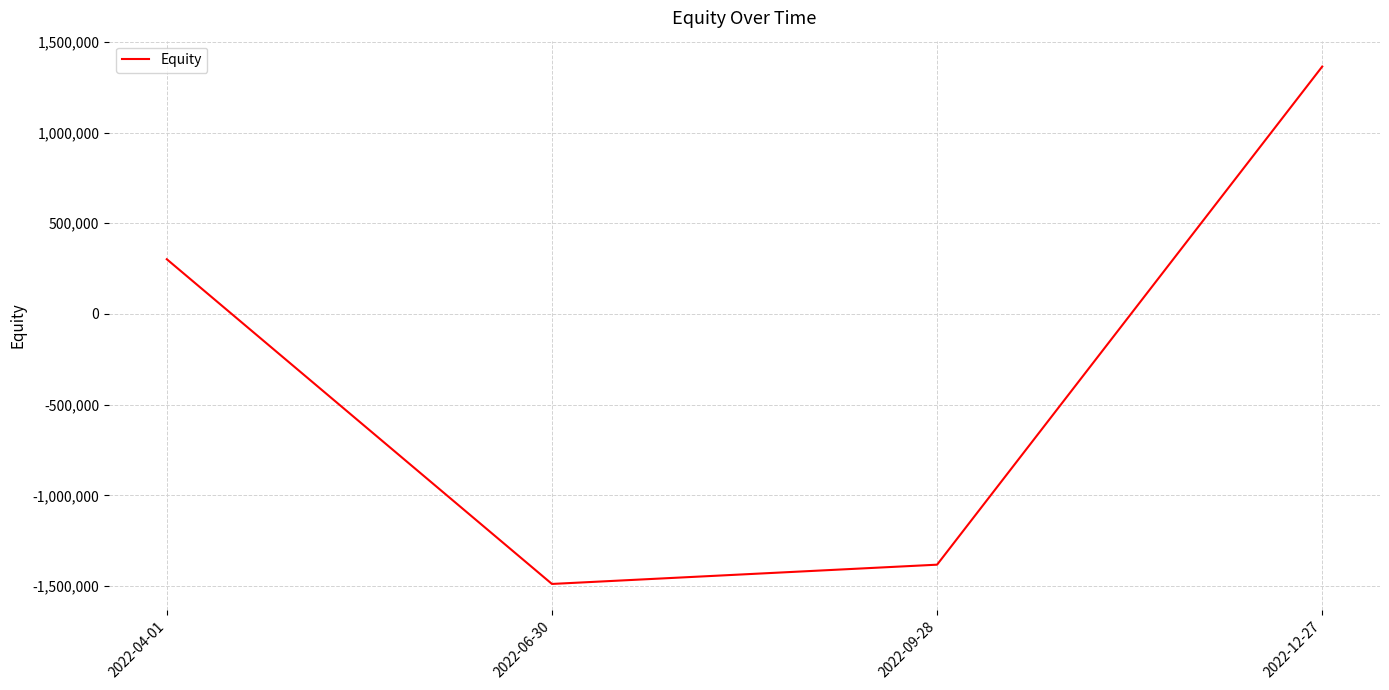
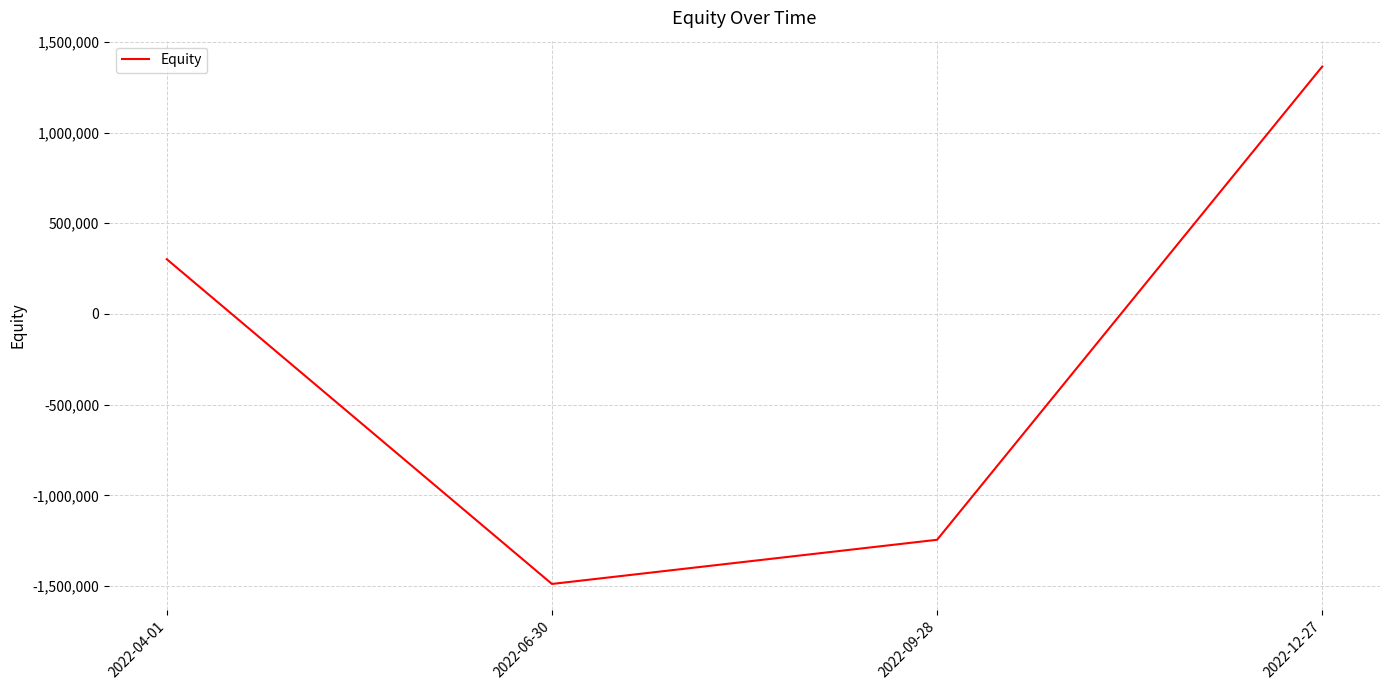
2022-09-28: -1,380,000 -> -1,250,000
